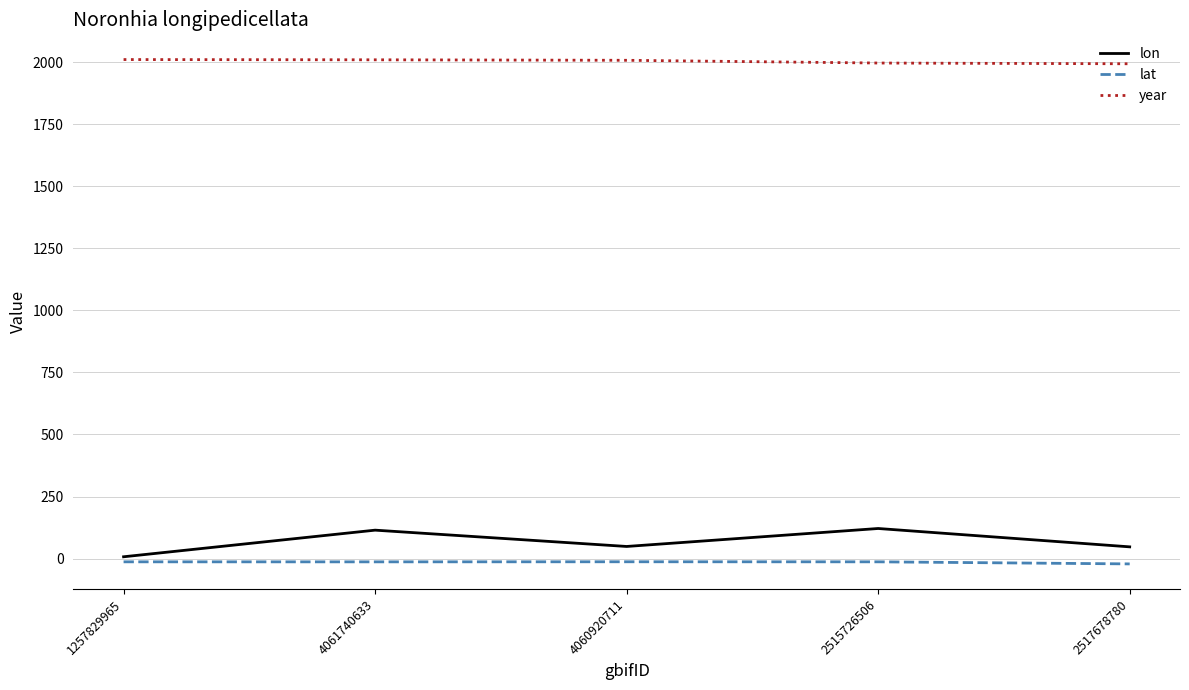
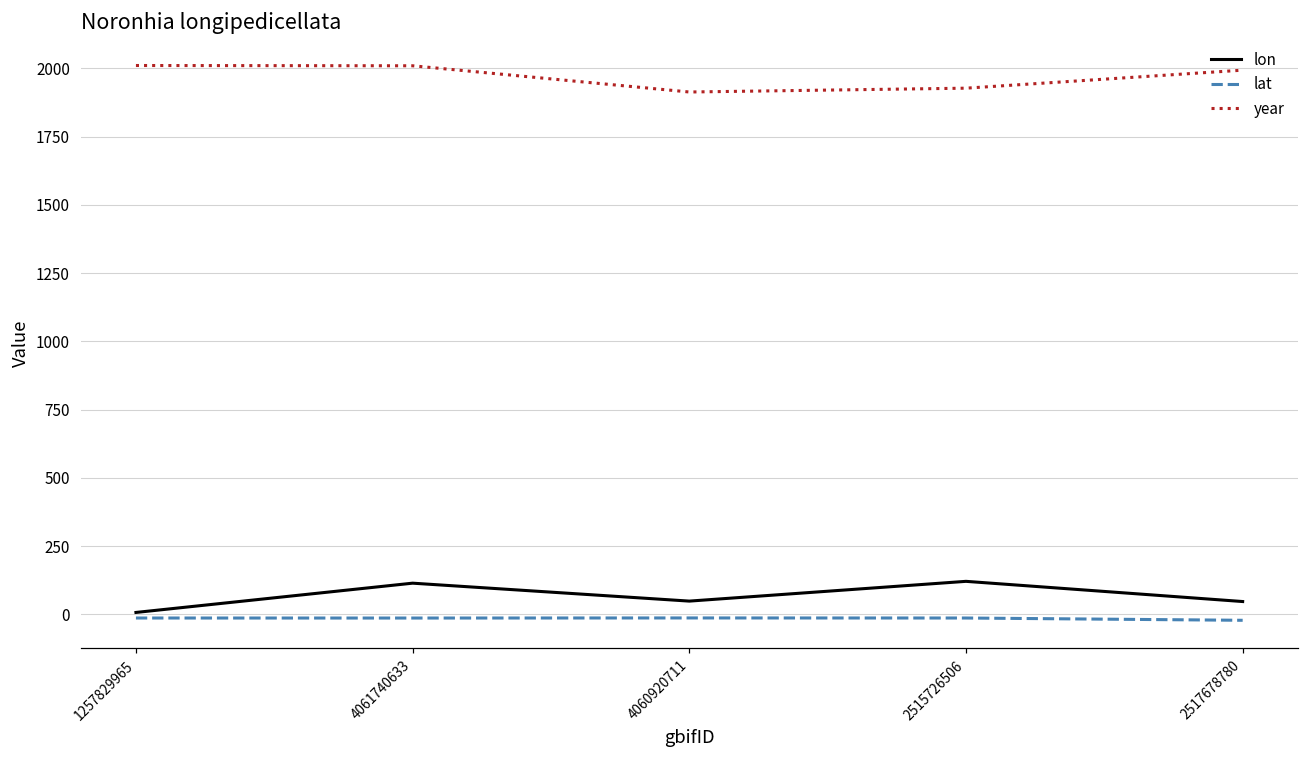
year, 4060920711: 2010 -> 1910
year, 2515726506: 2000 -> 1930
